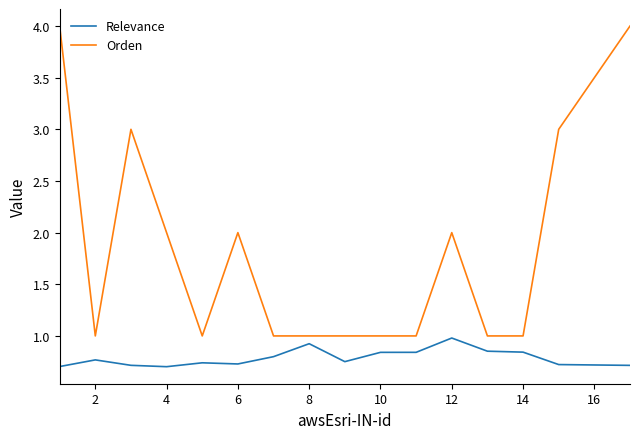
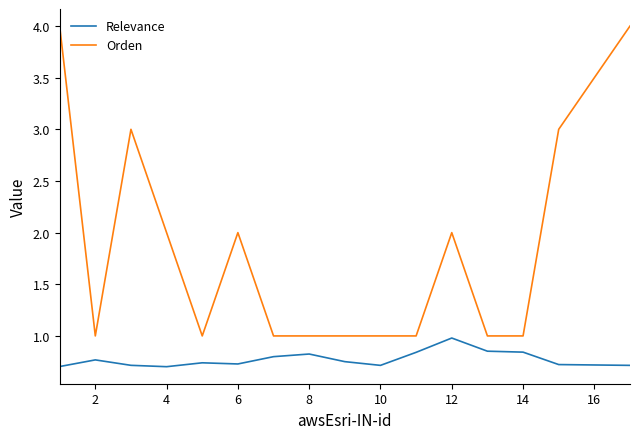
Relevance, 8: 0.92 -> 0.82
Relevance, 10: 0.84 -> 0.72
